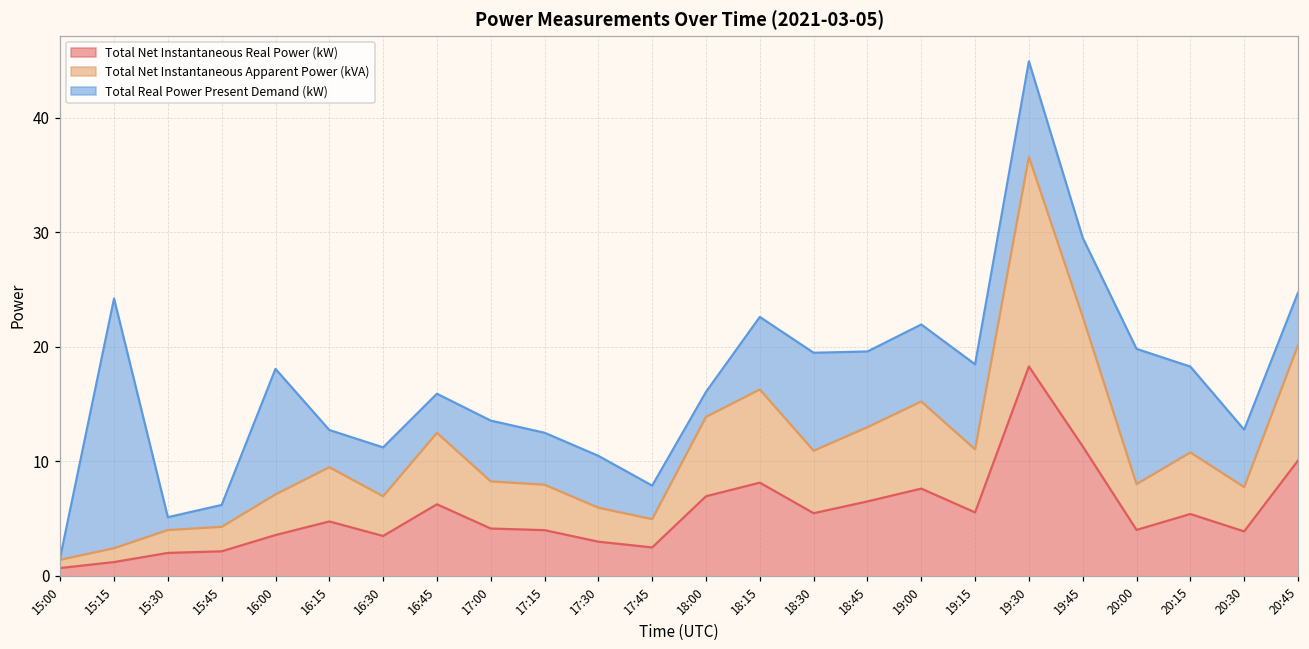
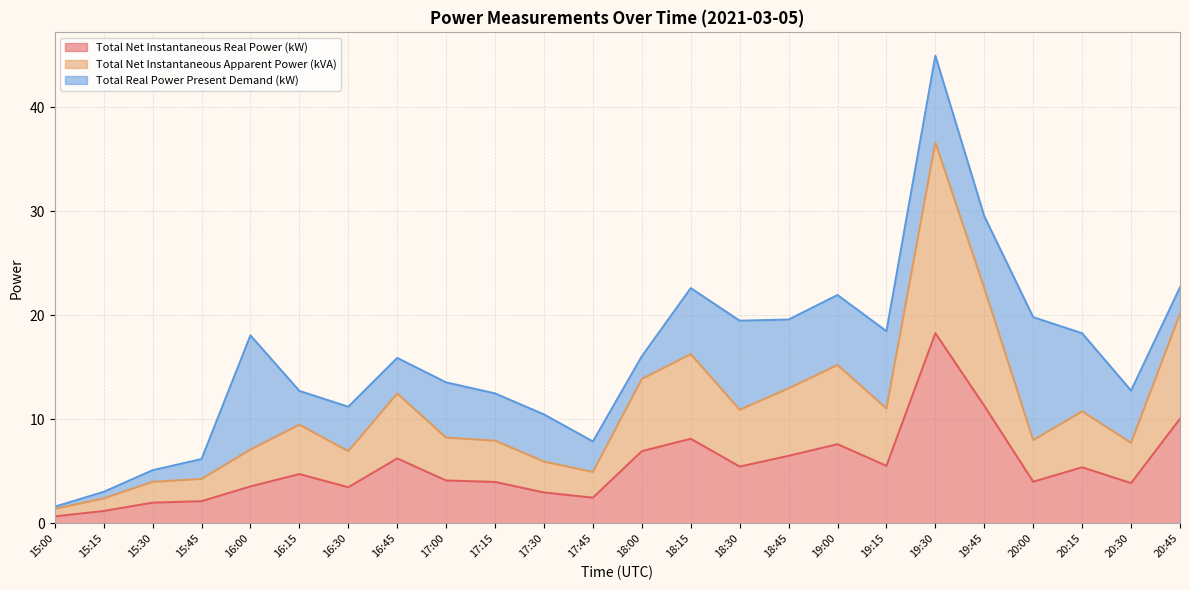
Total Real Power Present Demand (kW), 15:15: 21.8 -> 0.6
Total Real Power Present Demand (kW), 20:45: 4.6 -> 2.6
